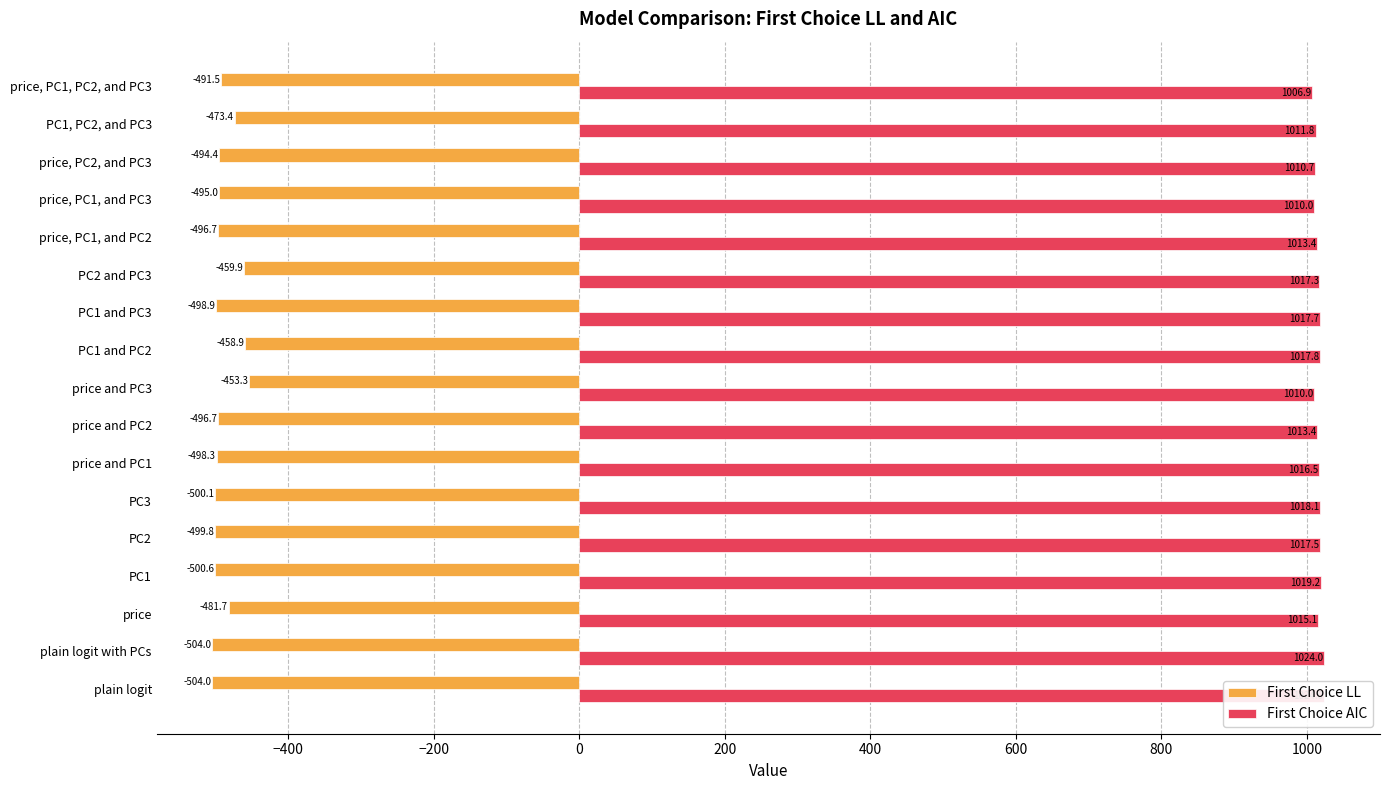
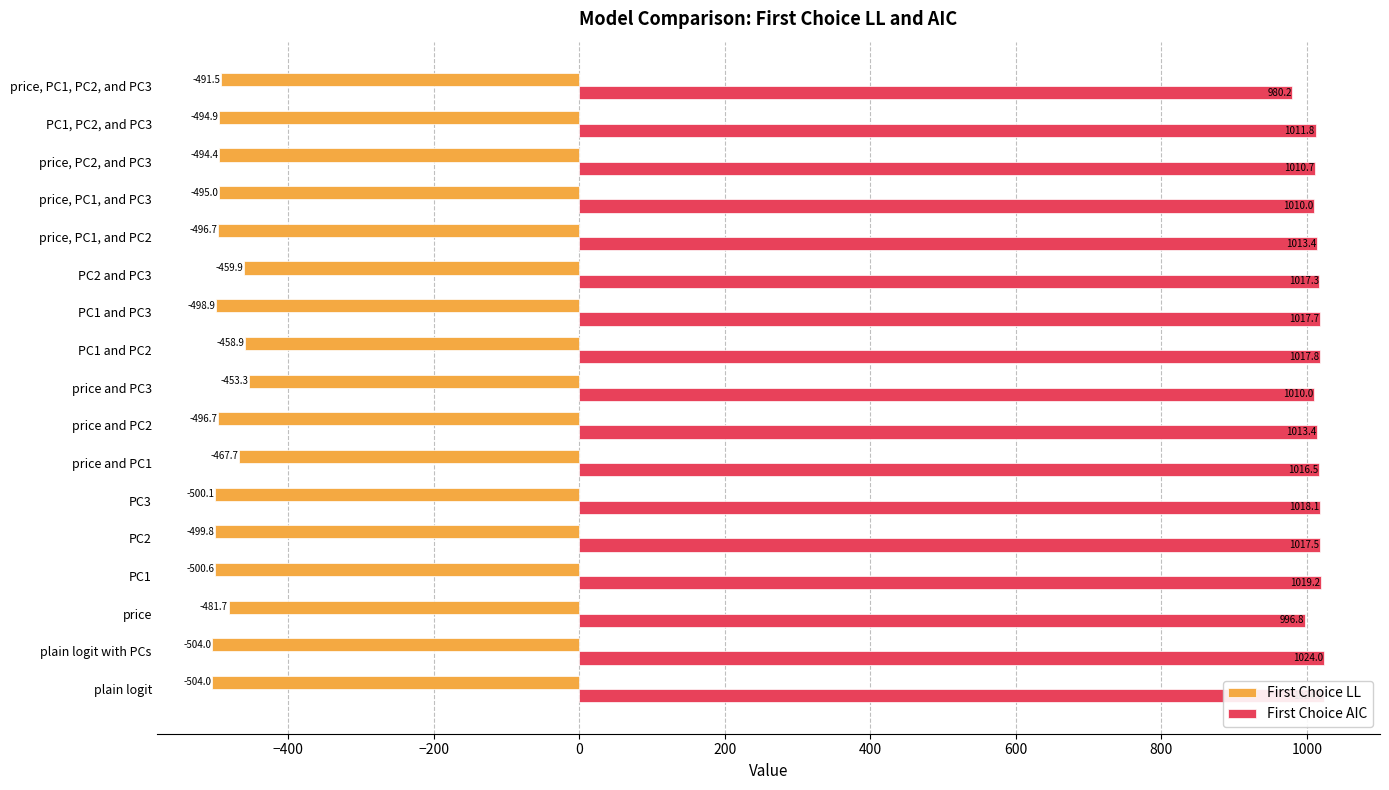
First Choice AIC, price, PC1, PC2, and PC3: 1006.9 -> 980.2
First Choice LL, PC1, PC2, and PC3: -473.4 -> -494.9
First Choice LL, price and PC1: -498.3 -> -467.7
First Choice AIC, price: 1015.1 -> 996.8
